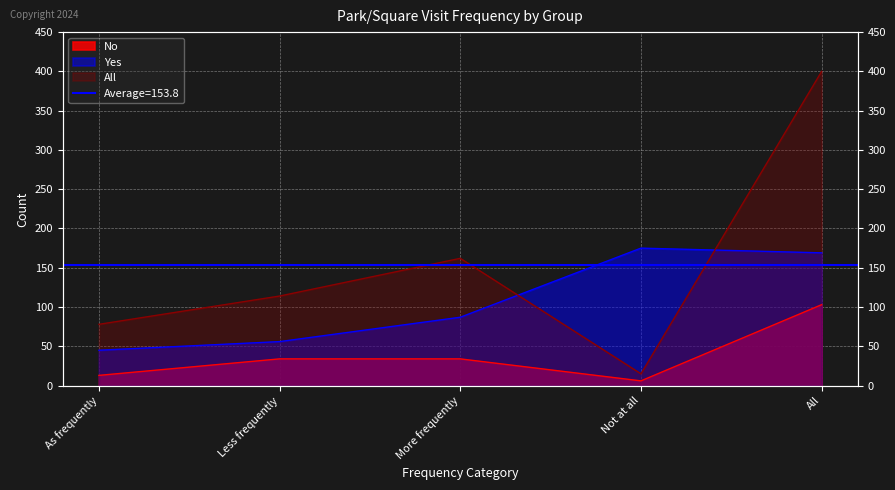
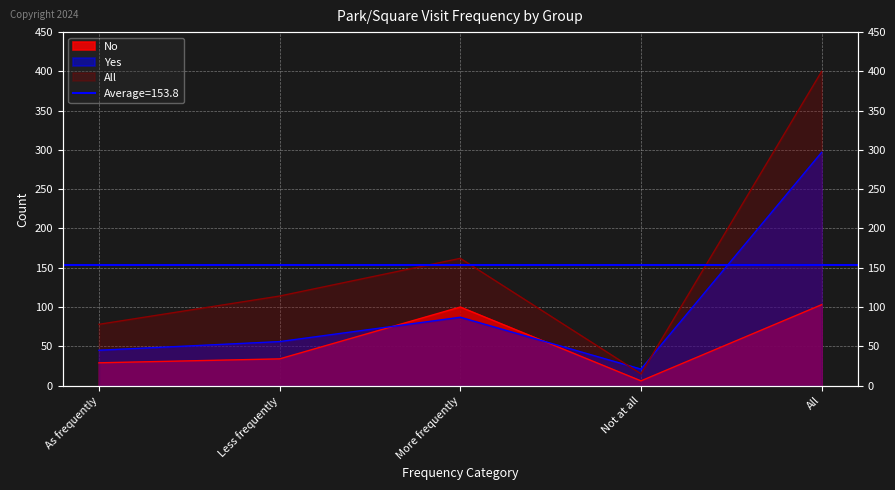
No, As frequently: 10 -> 30
No, More frequently: 30 -> 100
Yes, Not at all: 180 -> 20
Yes, All: 170 -> 300
